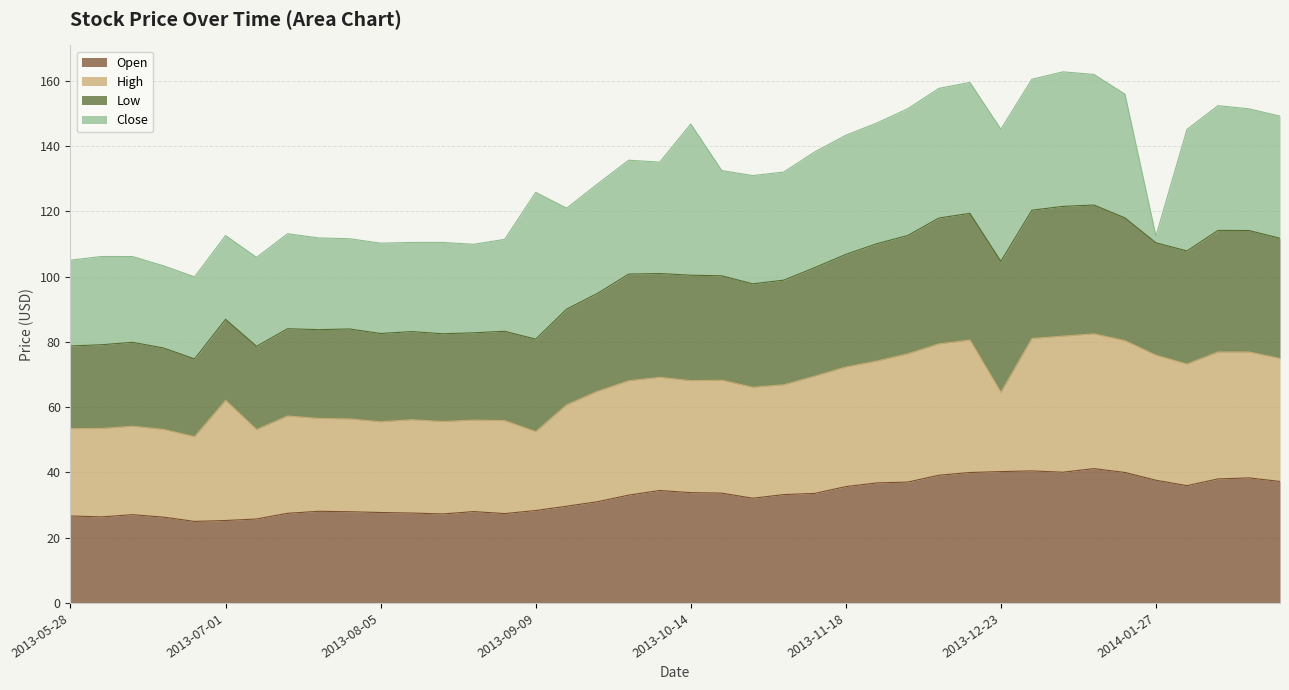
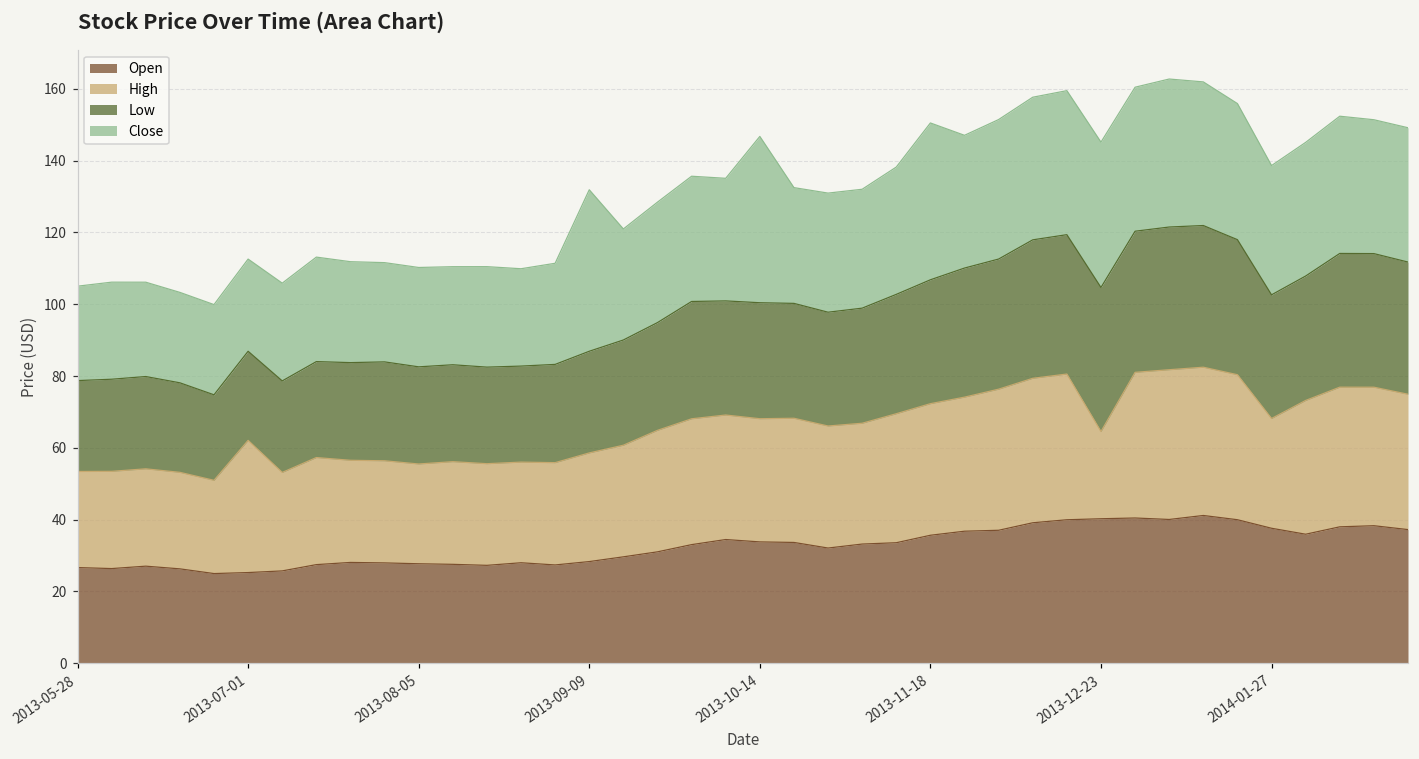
High, 2013-09-09: 24 -> 30
Close, 2013-11-18: 36 -> 44
High, 2014-01-27: 38 -> 31
Close, 2014-01-27: 2 -> 36
